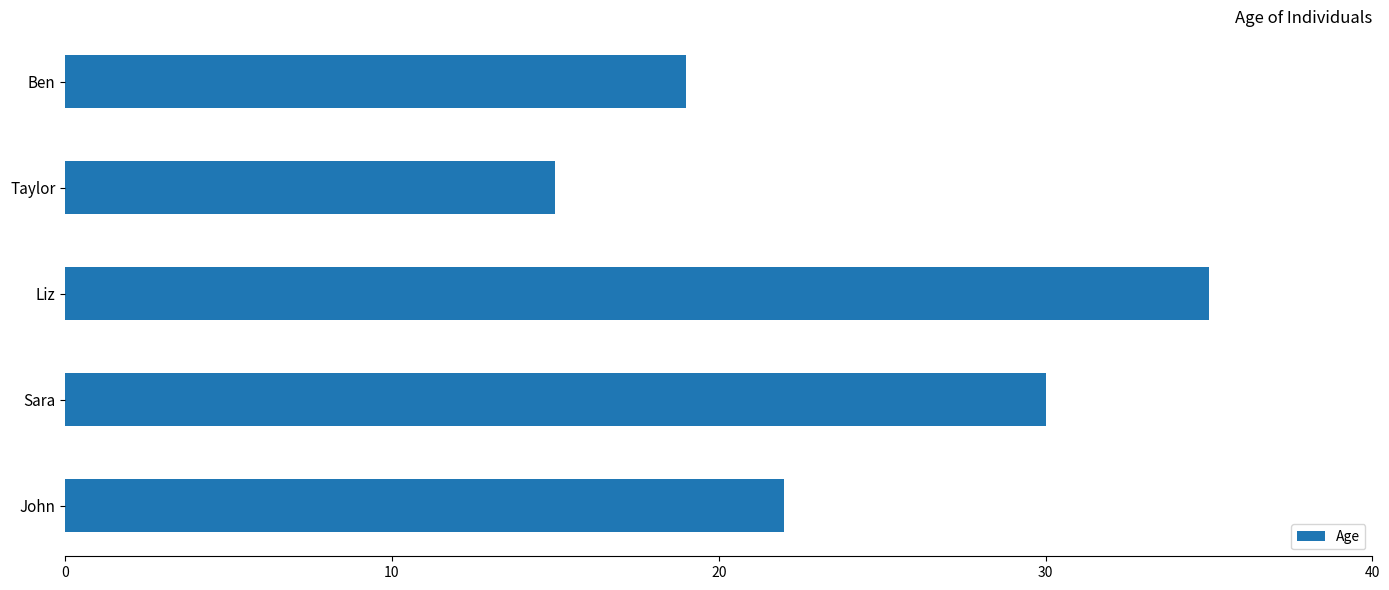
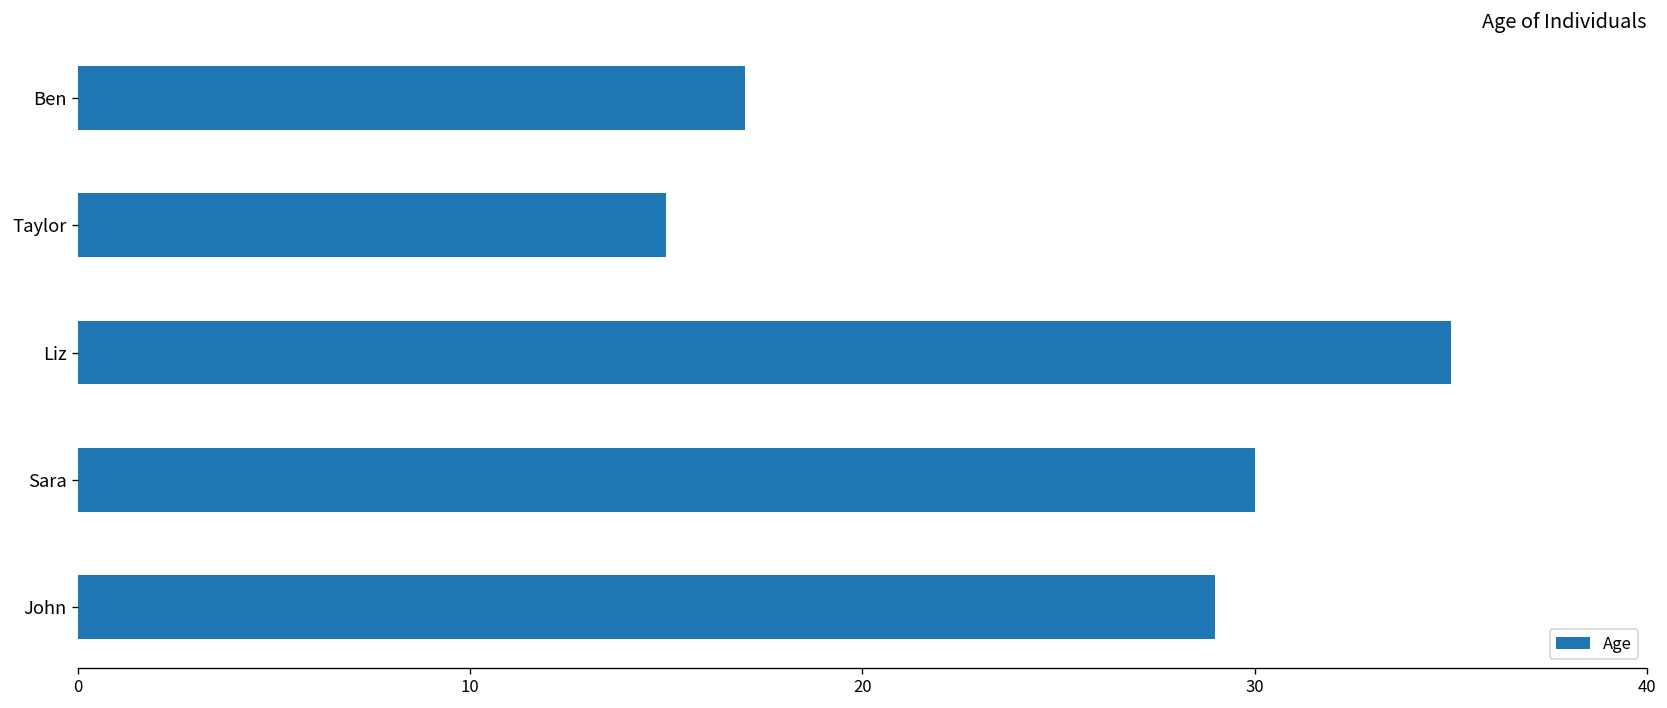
Ben: 19 -> 17
John: 22 -> 29
